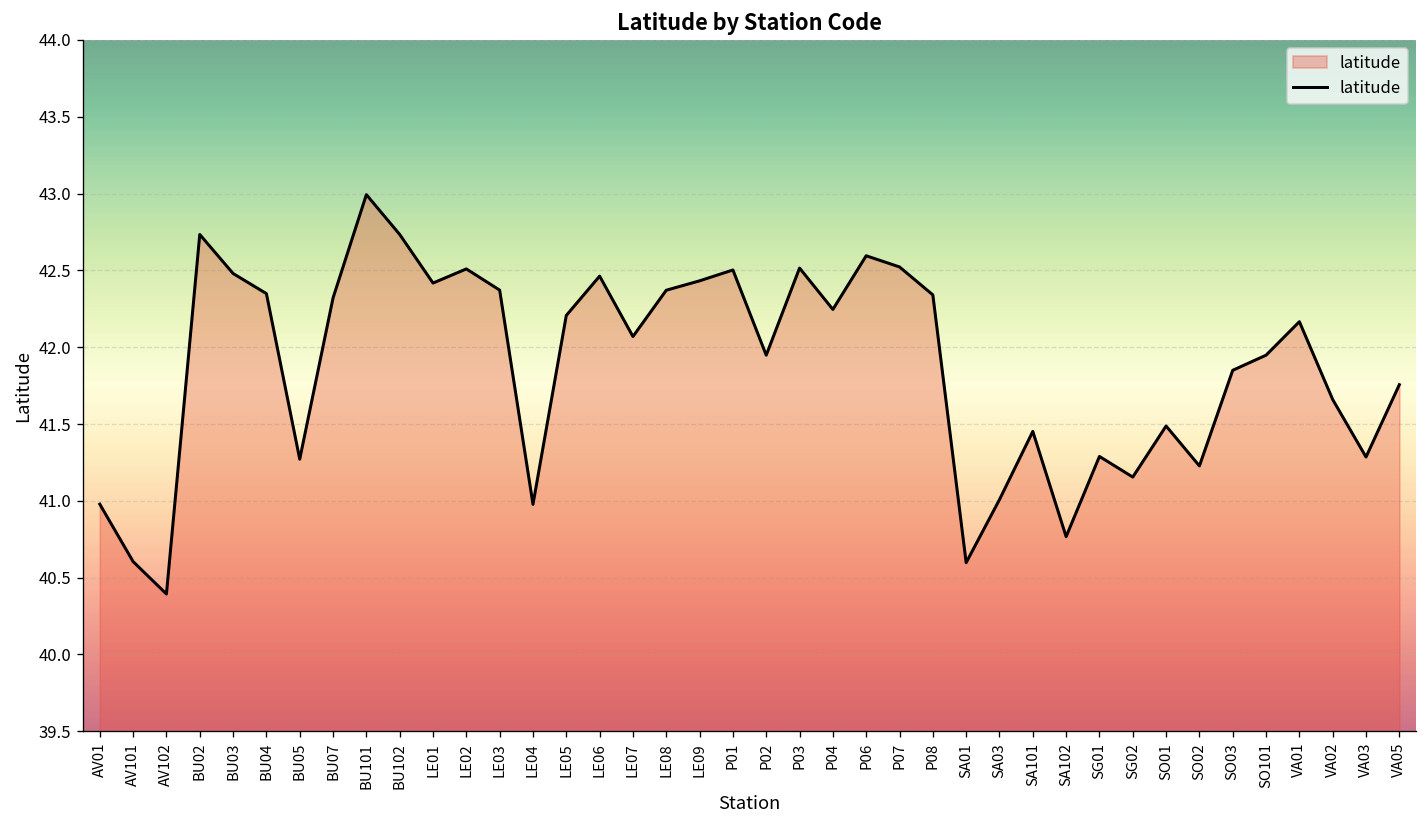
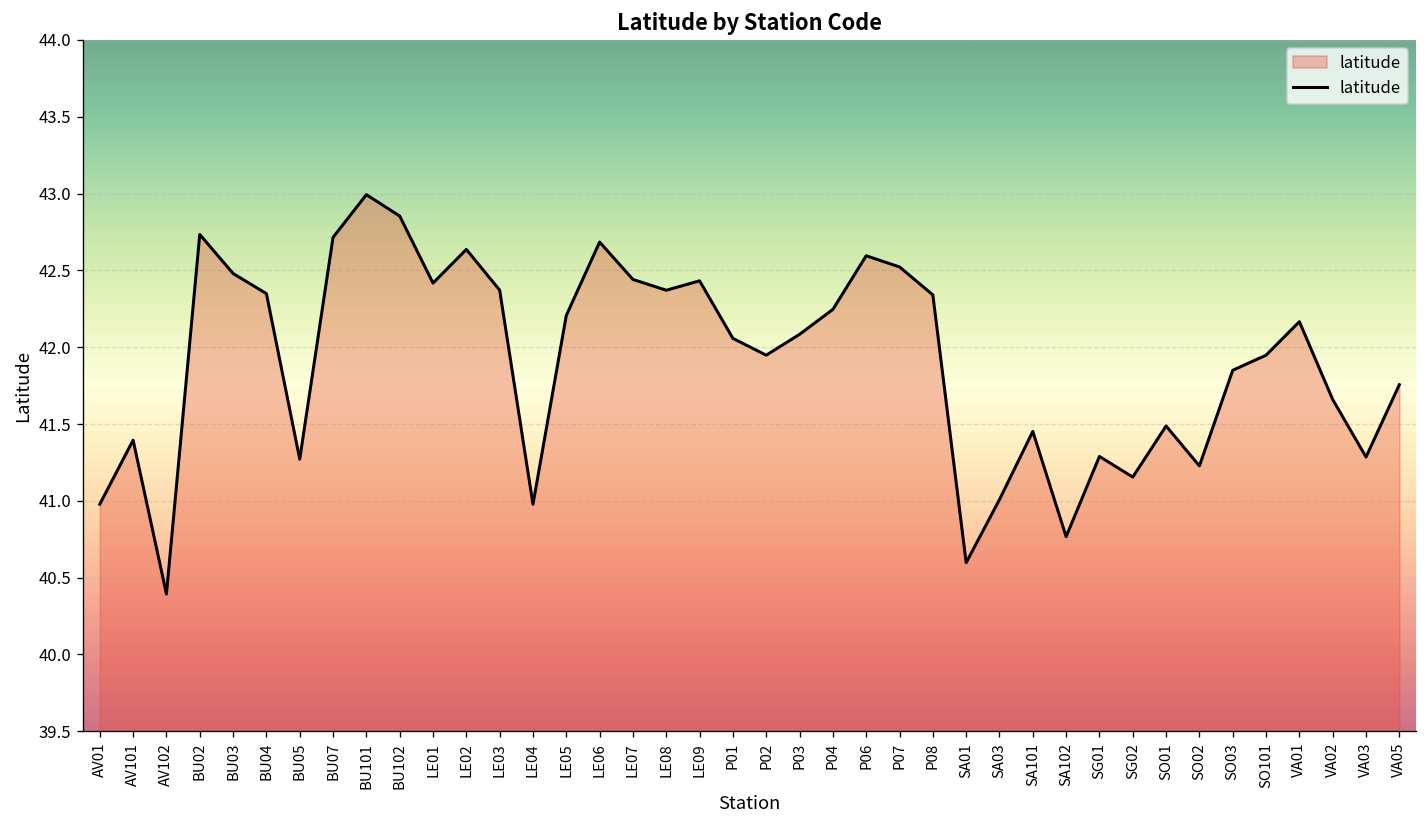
AV101: 40.60 -> 41.39
BU07: 42.32 -> 42.72
BU102: 42.73 -> 42.85
LE02: 42.51 -> 42.64
LE06: 42.46 -> 42.68
LE07: 42.07 -> 42.44
P01: 42.50 -> 42.06
P03: 42.52 -> 42.08
